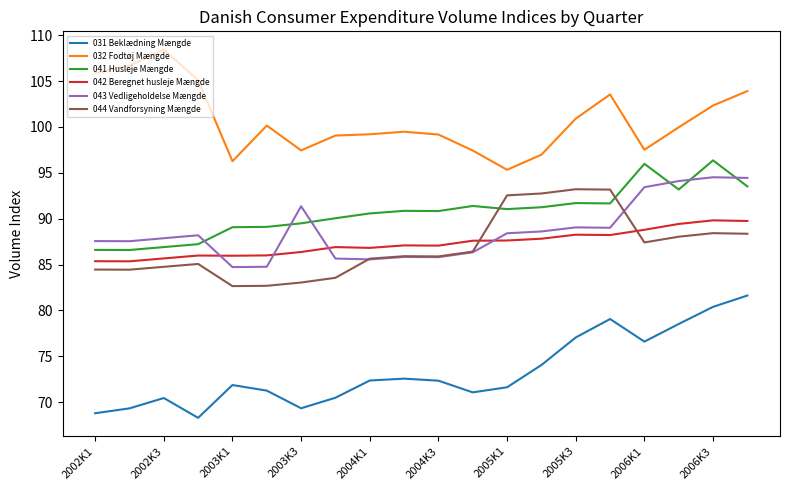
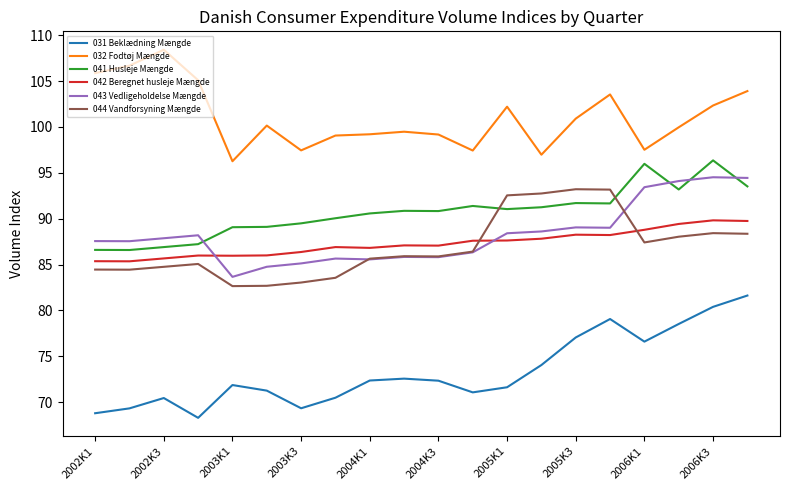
043 Vedligeholdelse Mængde, 2003K1: 85 -> 84
043 Vedligeholdelse Mængde, 2003K3: 91 -> 85
032 Fodtøj Mængde, 2005K1: 95 -> 102
